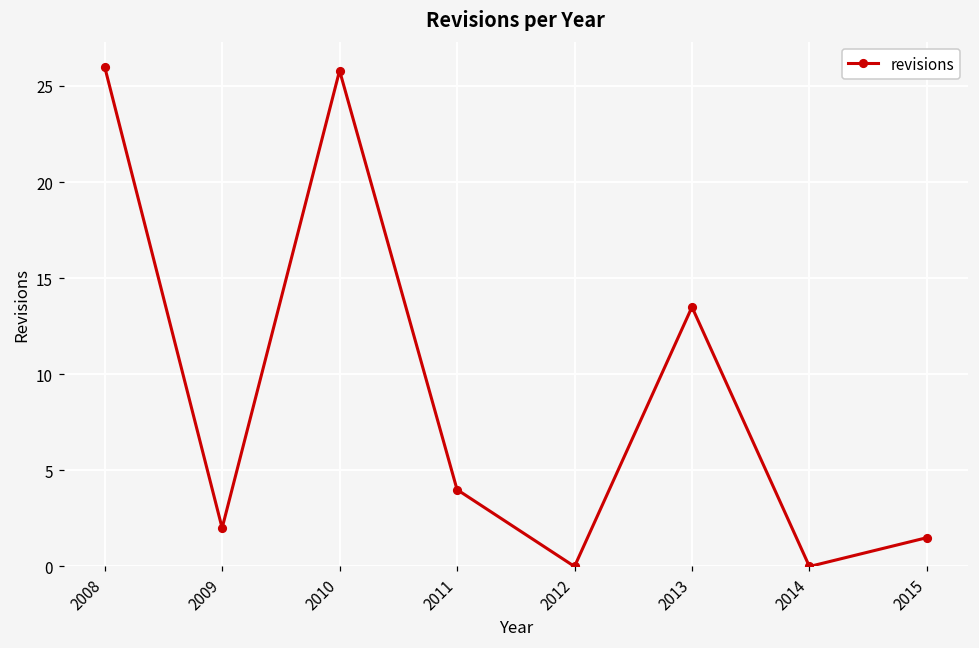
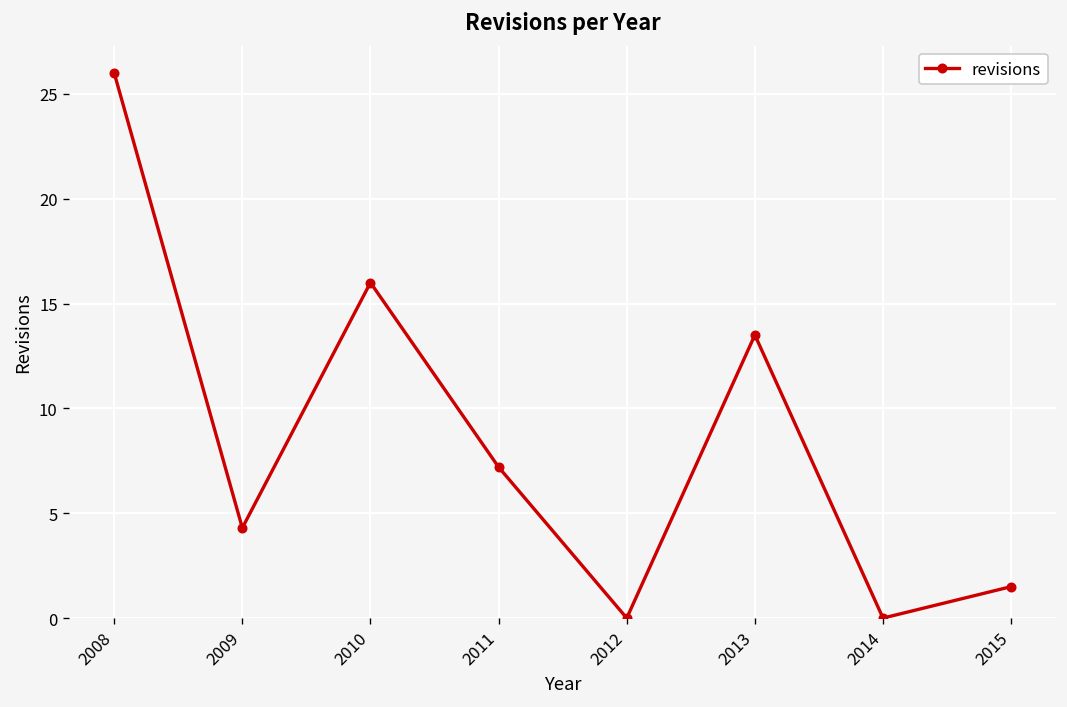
2009: 2.0 -> 4.3
2010: 25.8 -> 16.0
2011: 4.0 -> 7.2
